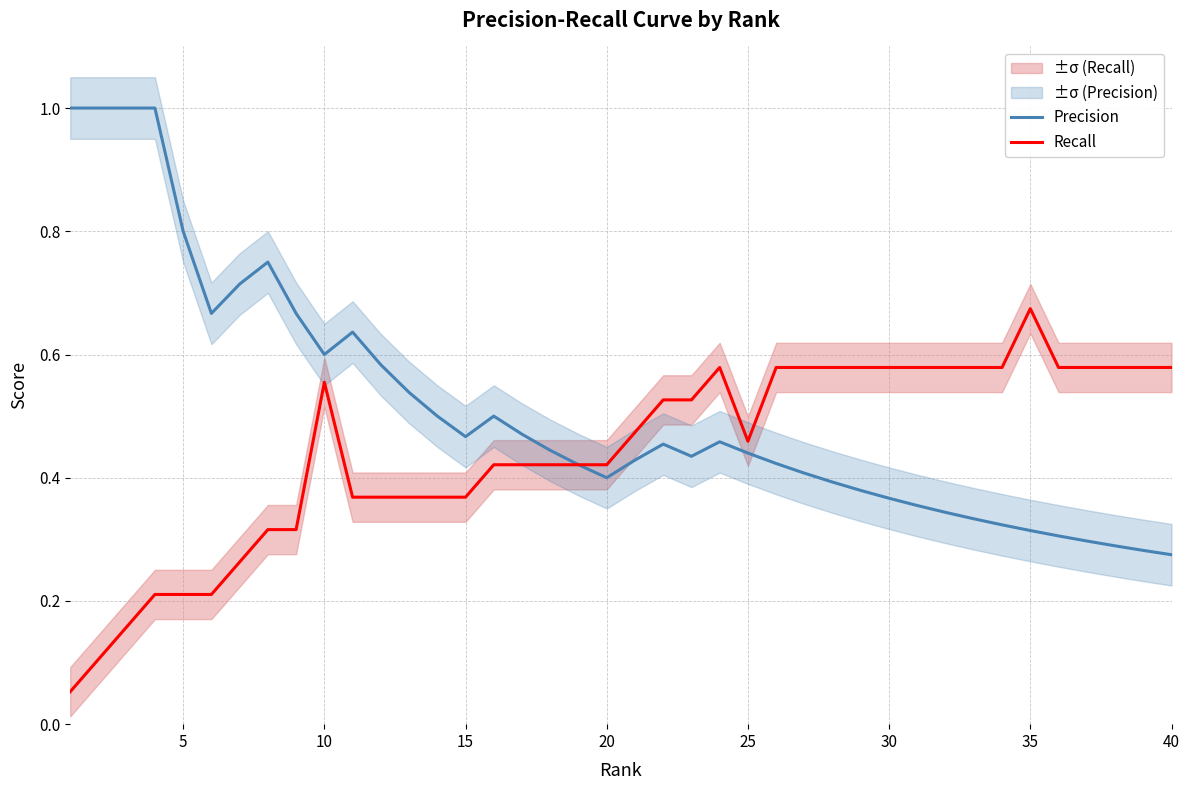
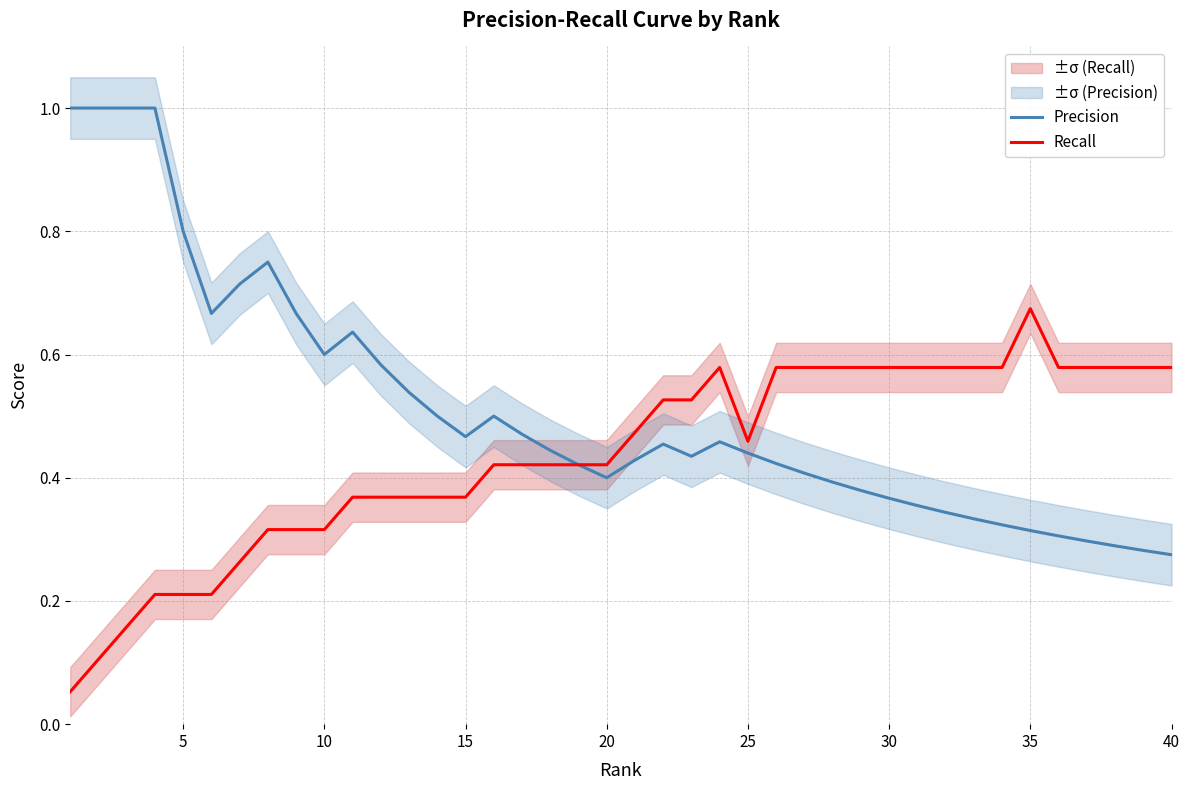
Recall, 10: 0.55 -> 0.32
